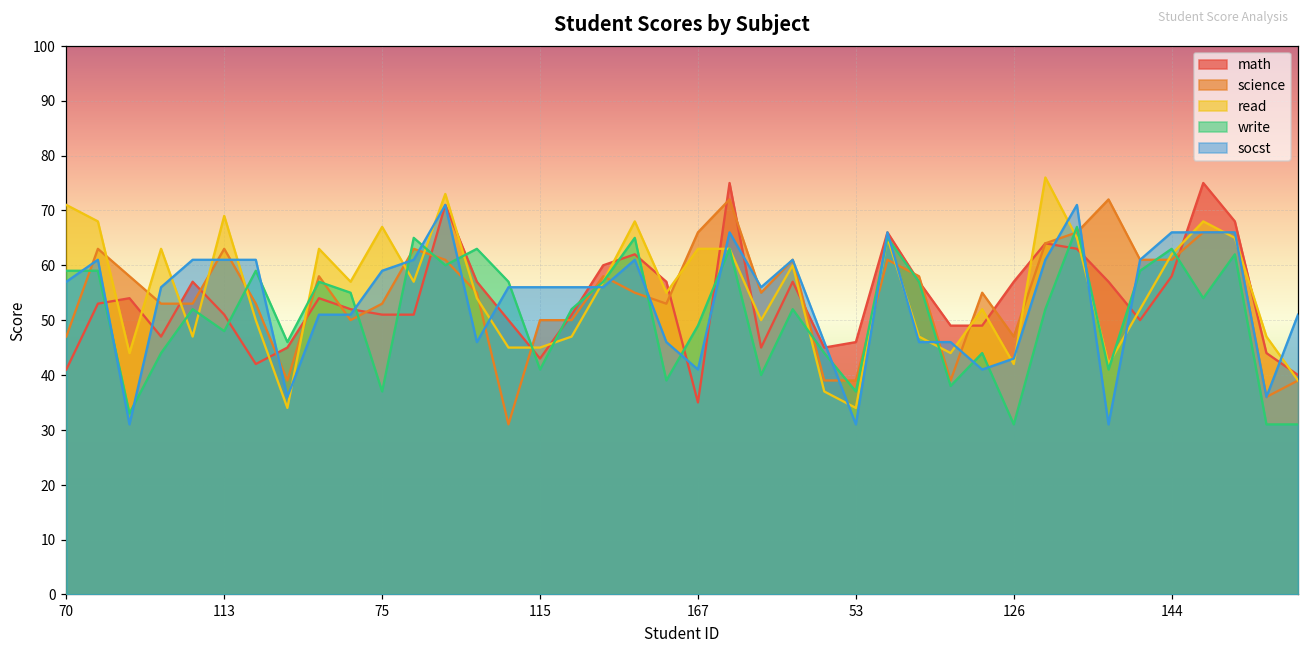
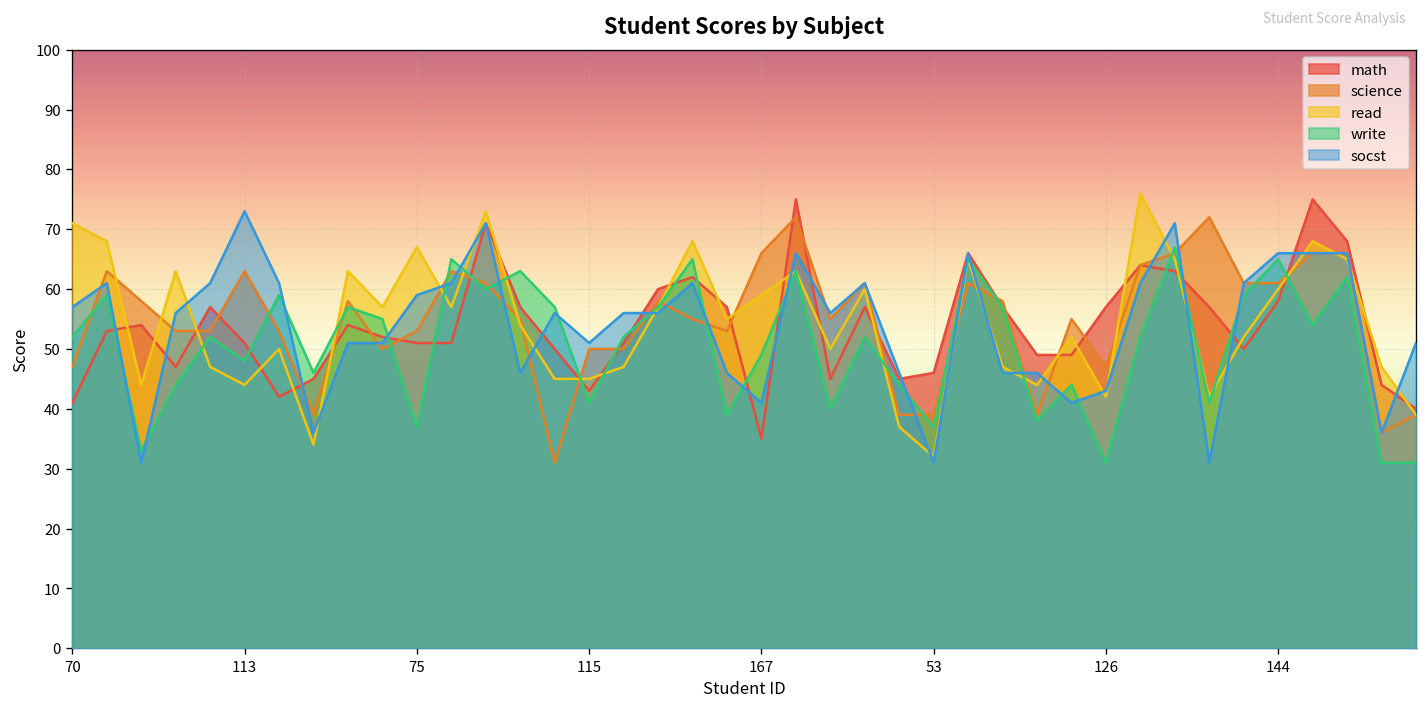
write, 70: 59 -> 52
read, 113: 69 -> 44
socst, 113: 61 -> 73
socst, 115: 56 -> 51
read, 167: 63 -> 59
read, 53: 34 -> 32
read, 144: 62 -> 60
write, 144: 63 -> 65
